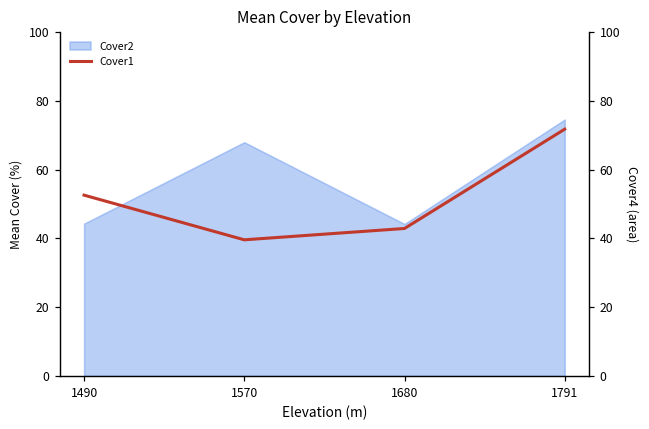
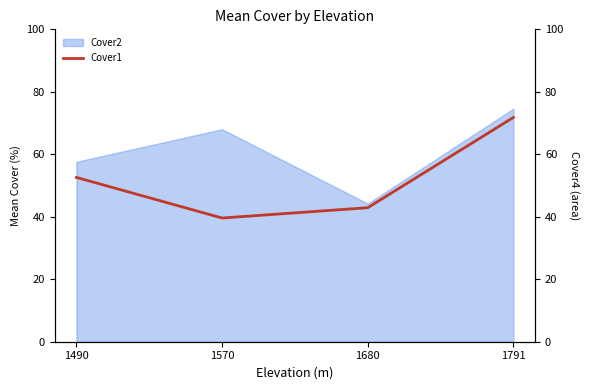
Cover2, 1490: 44 -> 58
